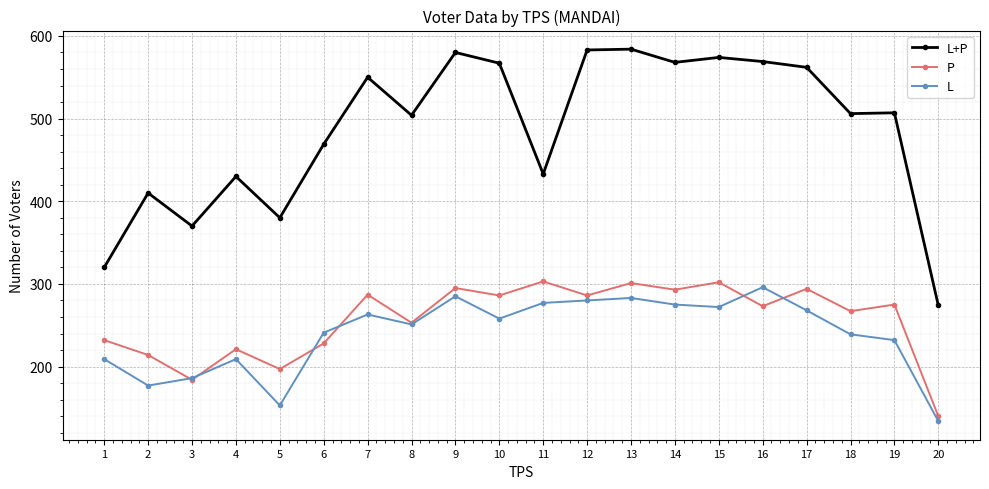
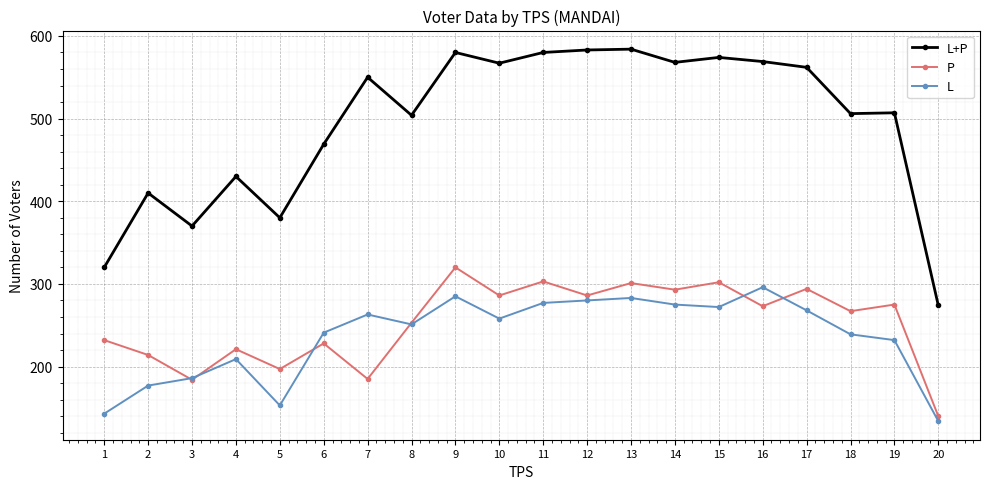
L, 1: 210 -> 140
P, 7: 290 -> 190
P, 9: 300 -> 320
L+P, 11: 430 -> 580
